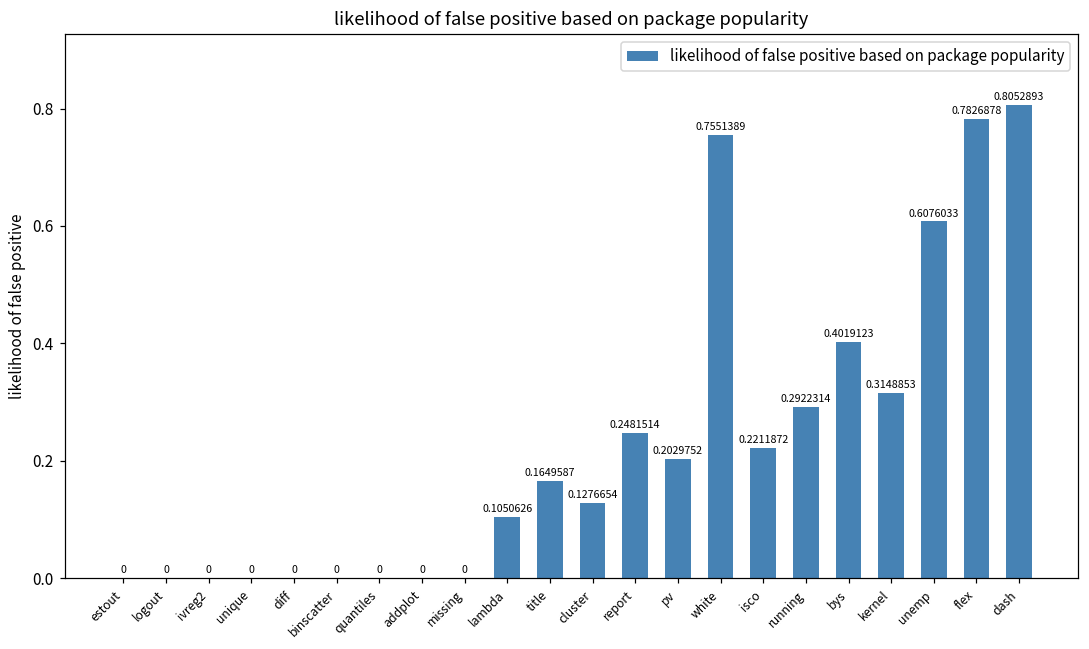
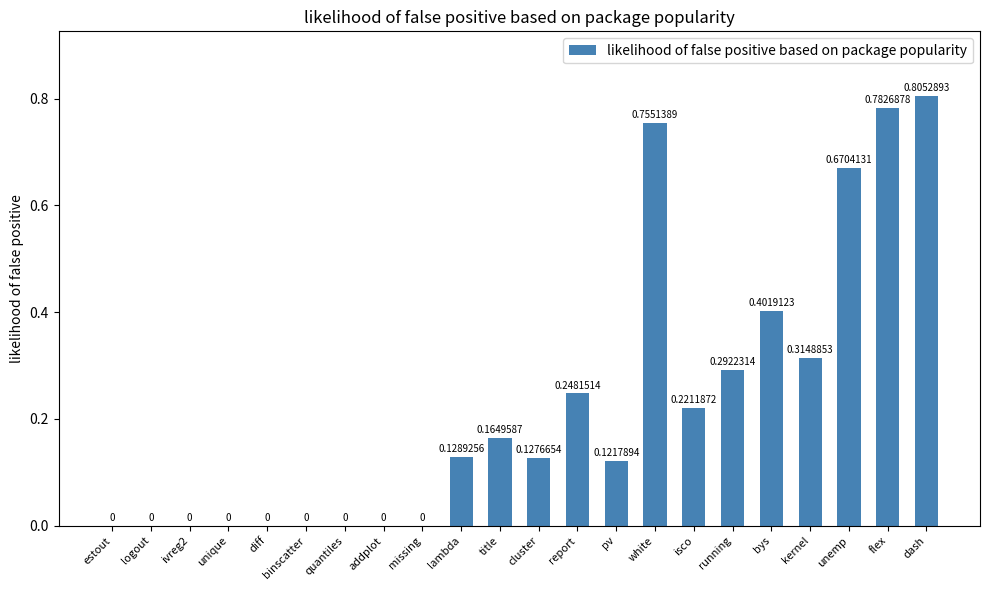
lambda: 0.1050626 -> 0.1289256
pv: 0.2029752 -> 0.1217894
unemp: 0.6076033 -> 0.6704131
